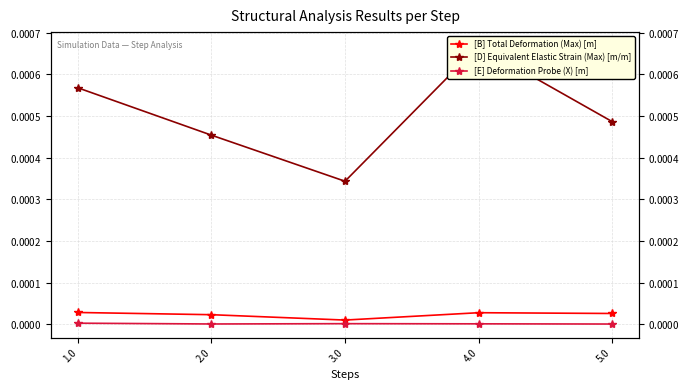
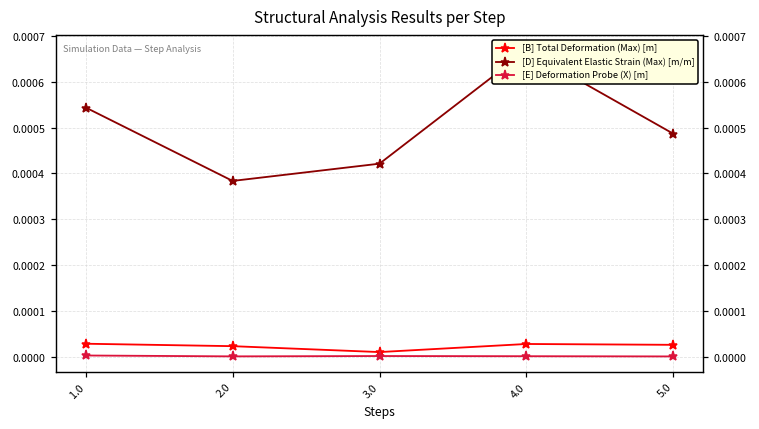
[D] Equivalent Elastic Strain (Max) [m/m], 1.0: 0.00057 -> 0.00054
[D] Equivalent Elastic Strain (Max) [m/m], 2.0: 0.00045 -> 0.00038
[D] Equivalent Elastic Strain (Max) [m/m], 3.0: 0.00034 -> 0.00042
